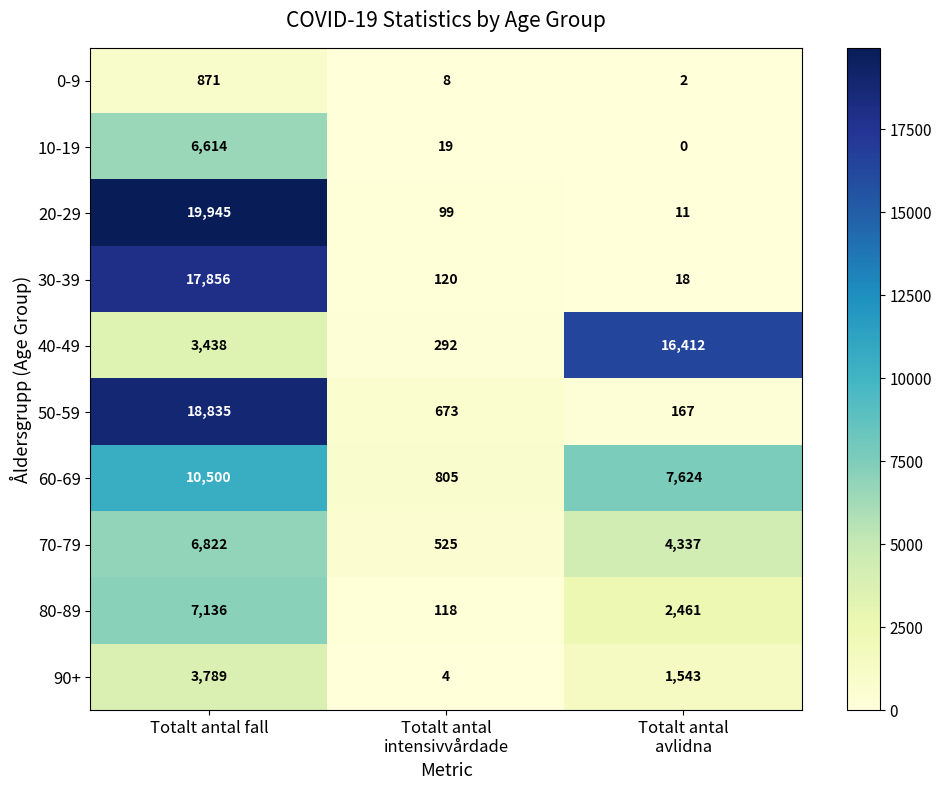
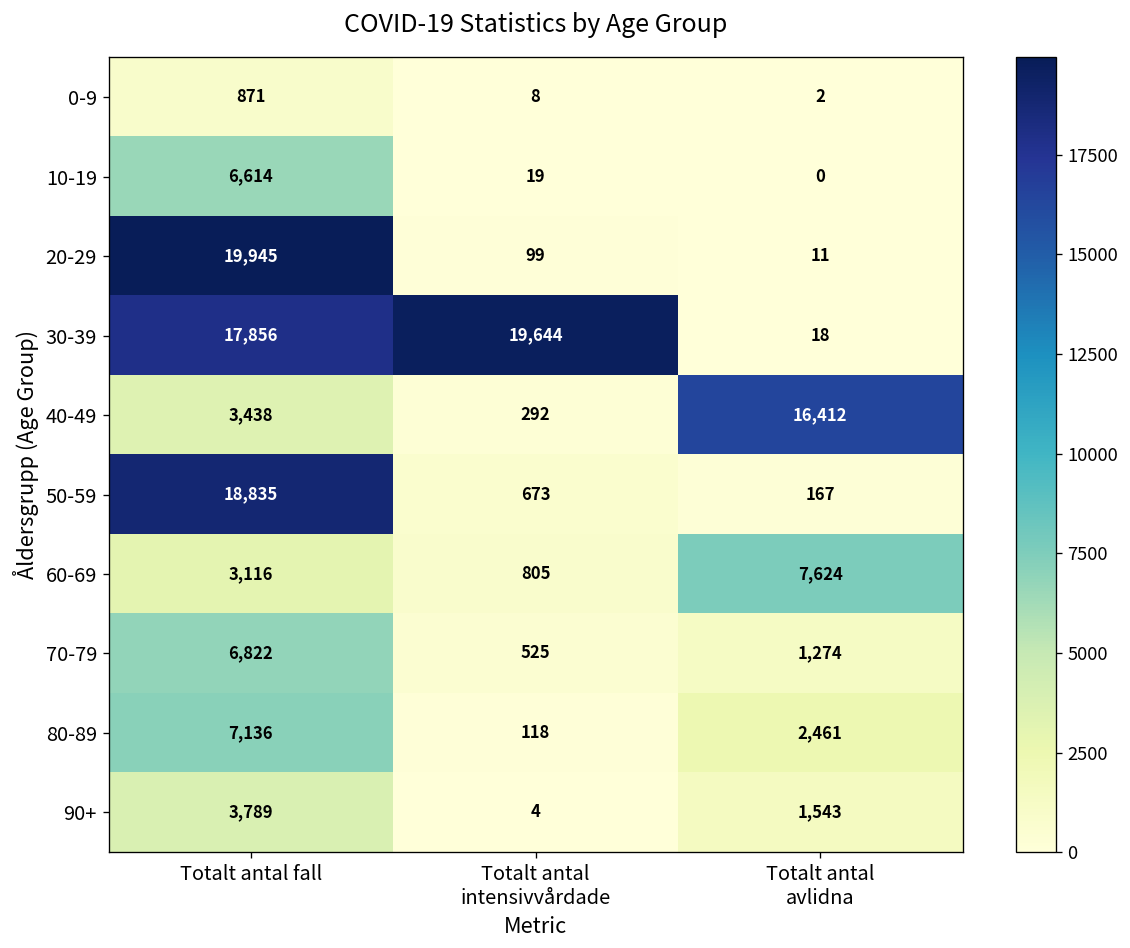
30-39, Totalt antal intensivvårdade: 120 -> 19,644
60-69, Totalt antal fall: 10,500 -> 3,116
70-79, Totalt antal avlidna: 4,337 -> 1,274
